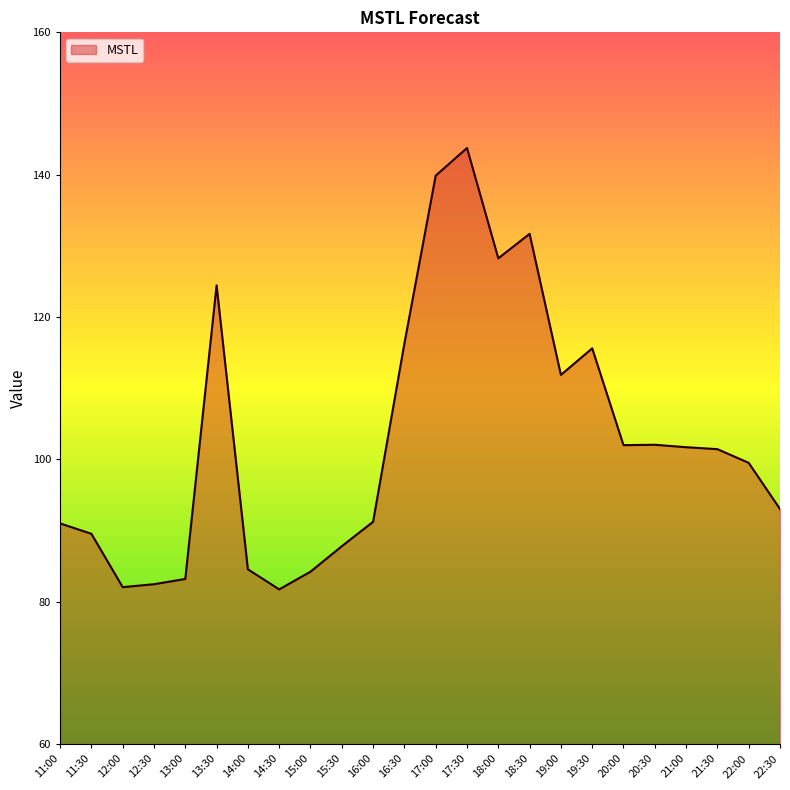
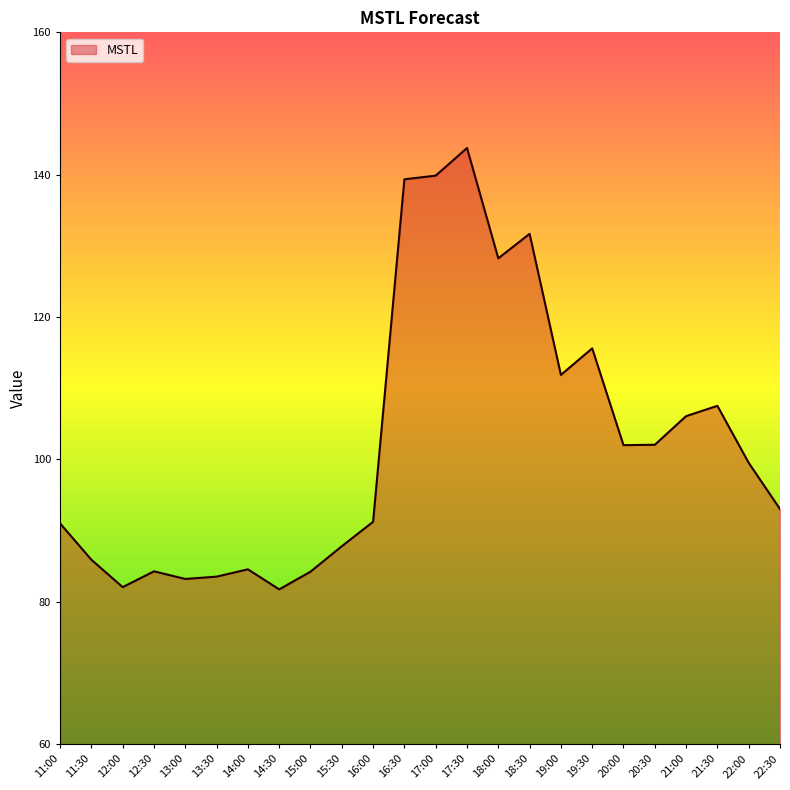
11:30: 90 -> 86
12:30: 82 -> 84
13:30: 124 -> 84
16:30: 116 -> 139
21:00: 102 -> 106
21:30: 101 -> 108
